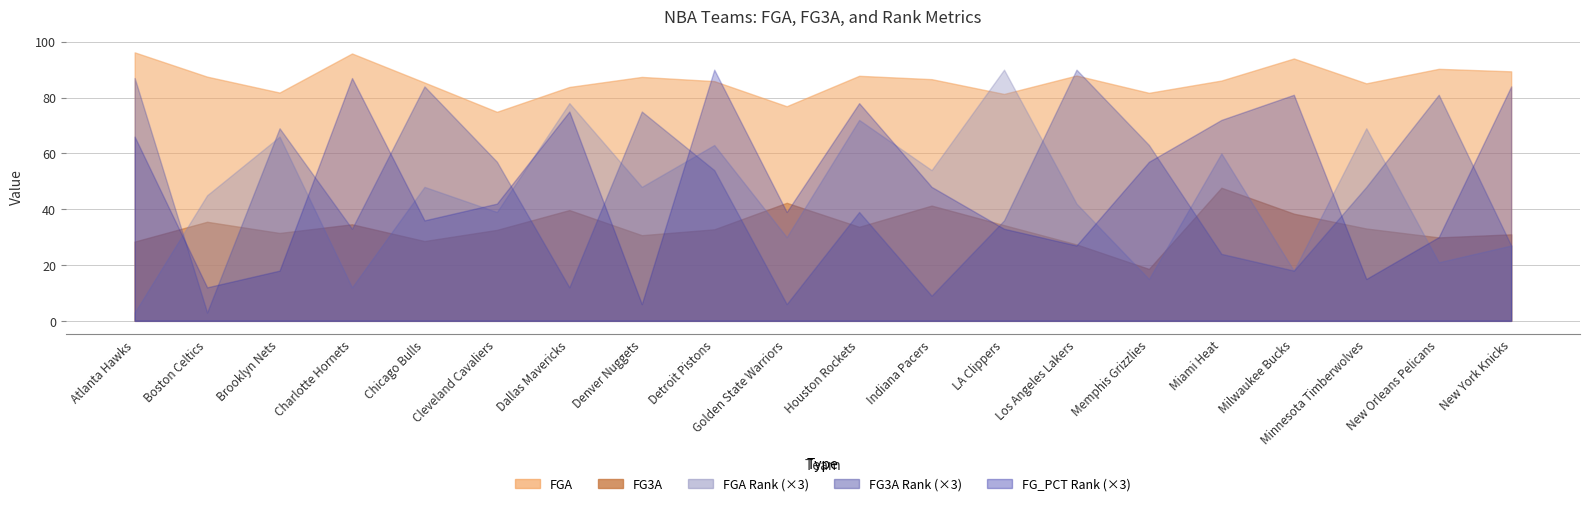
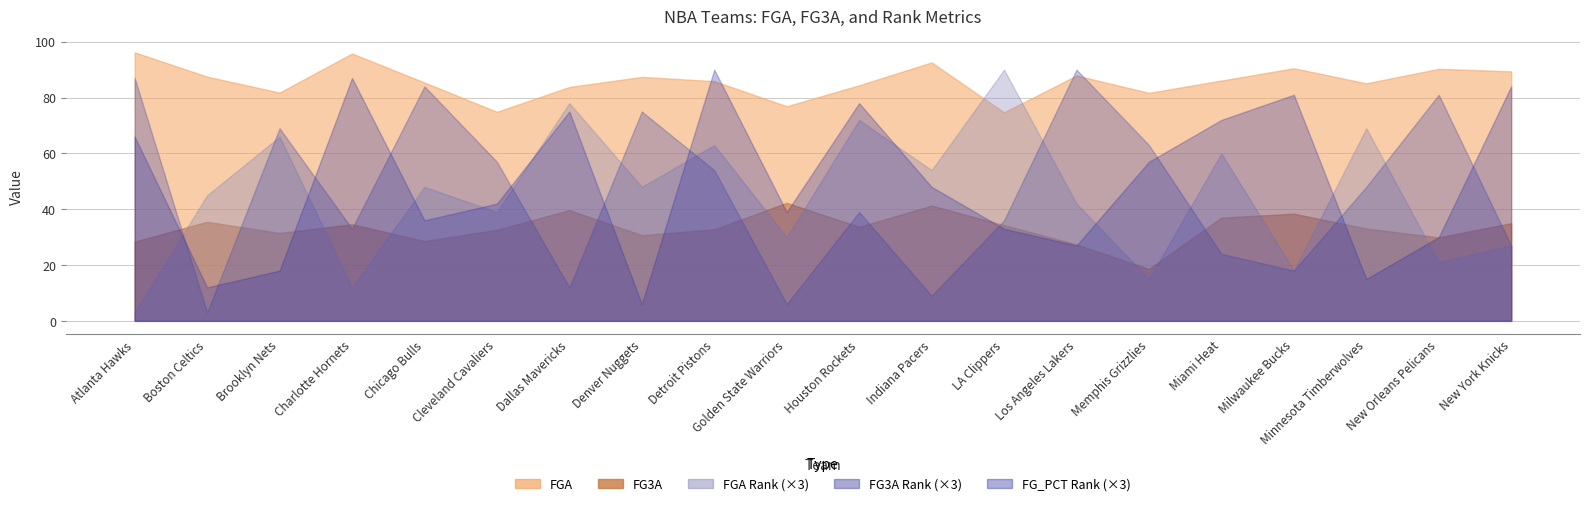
FGA, Houston Rockets: 88 -> 84
FGA, Indiana Pacers: 87 -> 93
FGA, LA Clippers: 81 -> 75
FG3A, Miami Heat: 48 -> 37
FGA, Milwaukee Bucks: 94 -> 91
FG3A, New York Knicks: 31 -> 35
